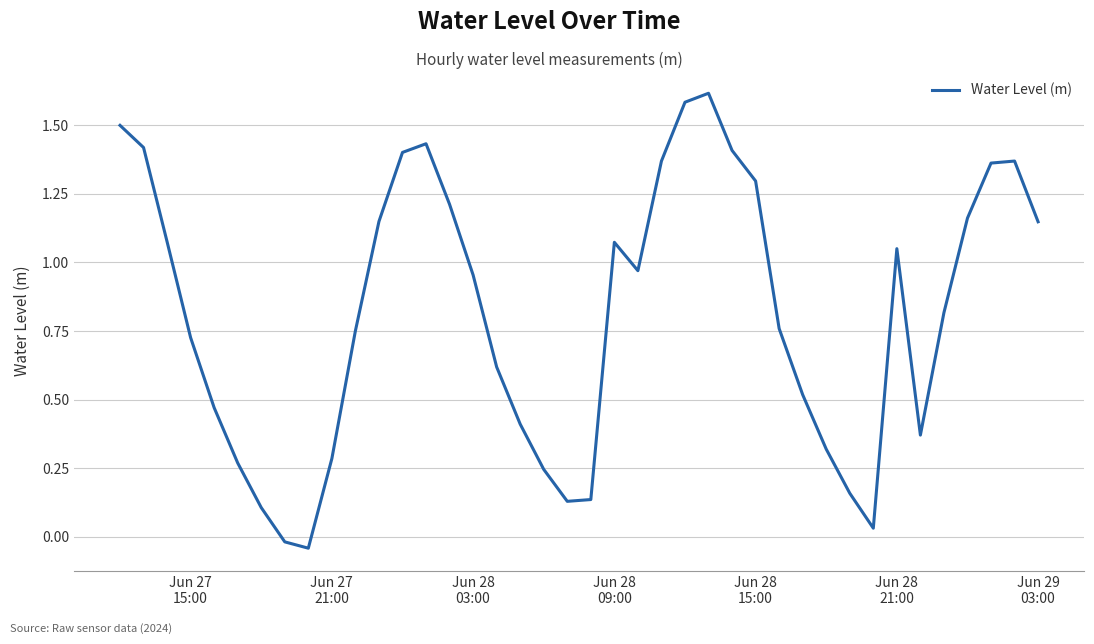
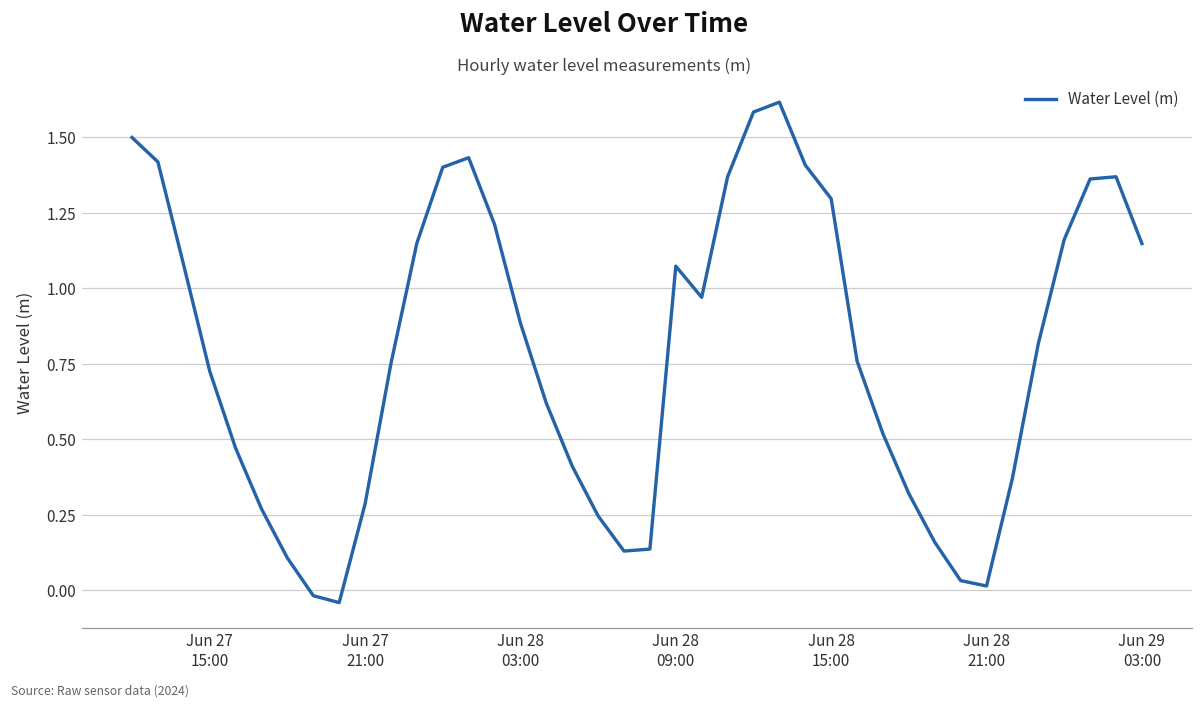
Jun 28 03:00: 0.95 -> 0.88
Jun 28 21:00: 1.05 -> 0.01
